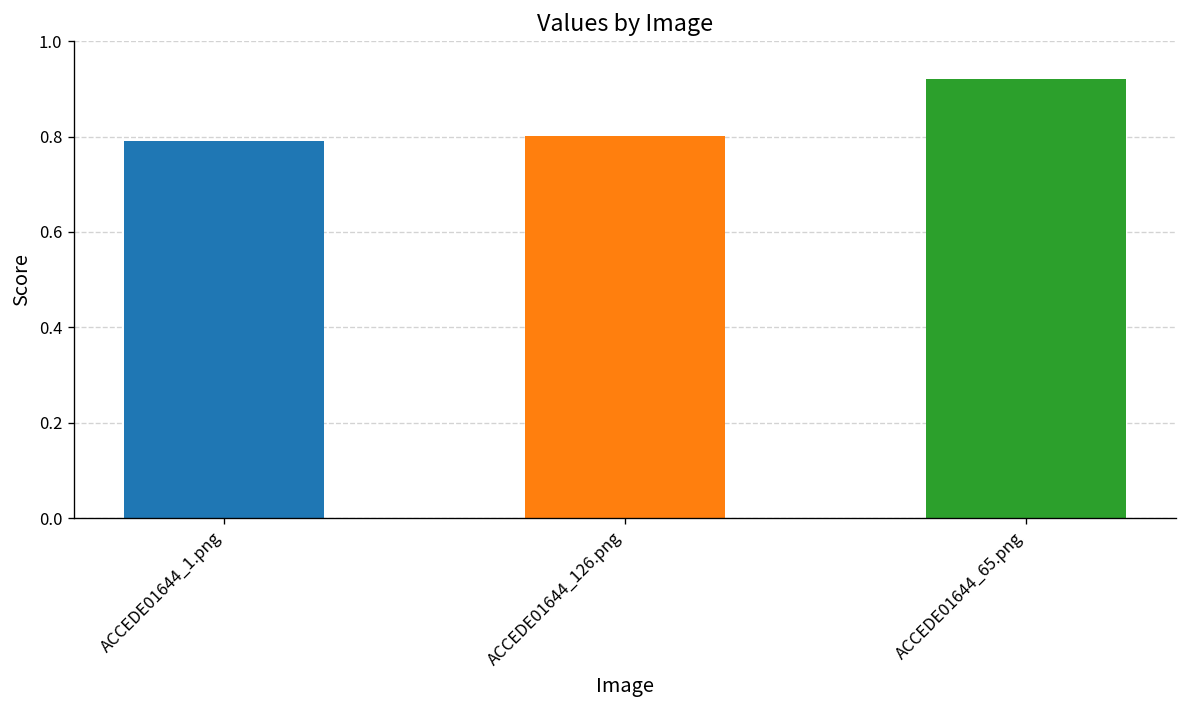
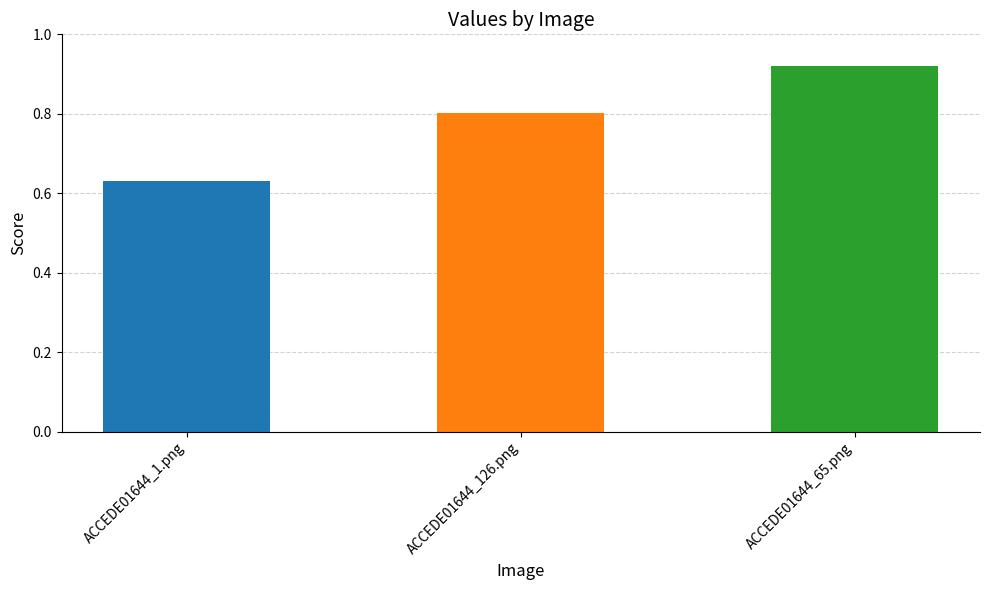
ACCEDE01644_1.png: 0.79 -> 0.63
